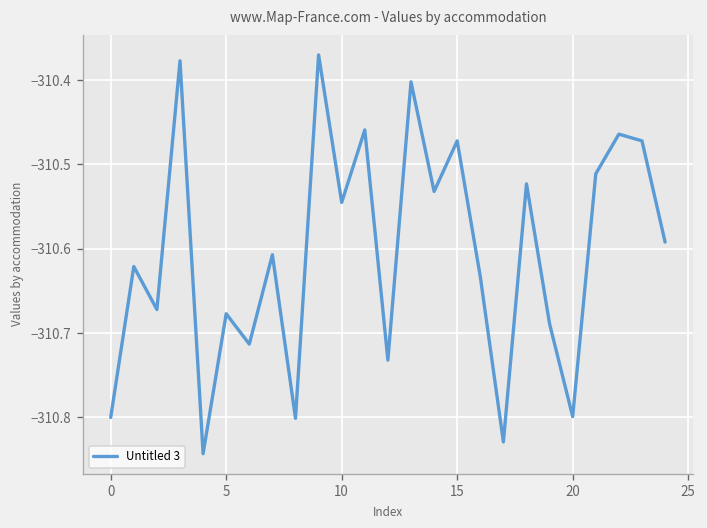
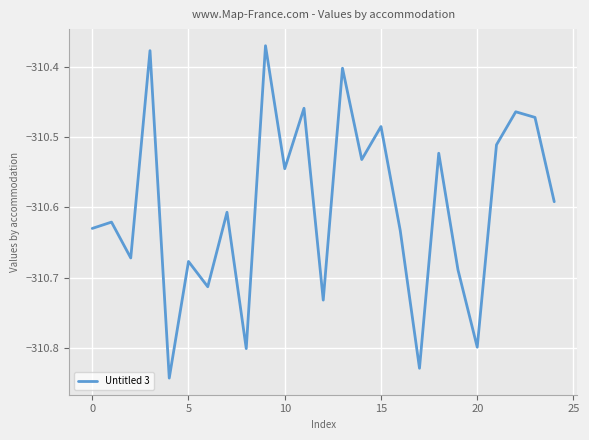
0: -310.80 -> -310.63
15: -310.47 -> -310.49
